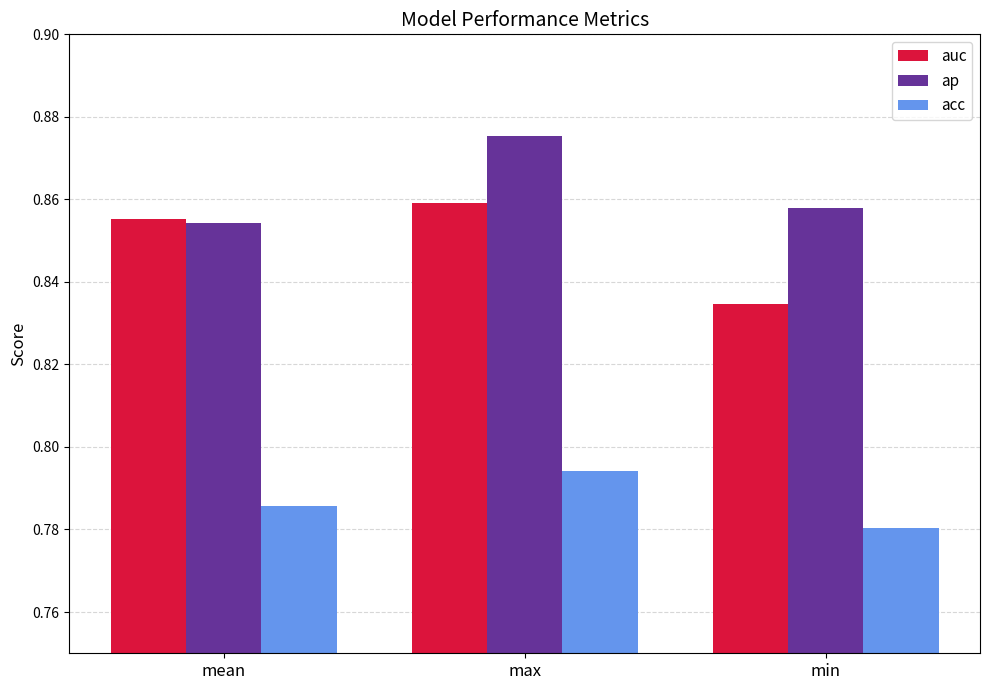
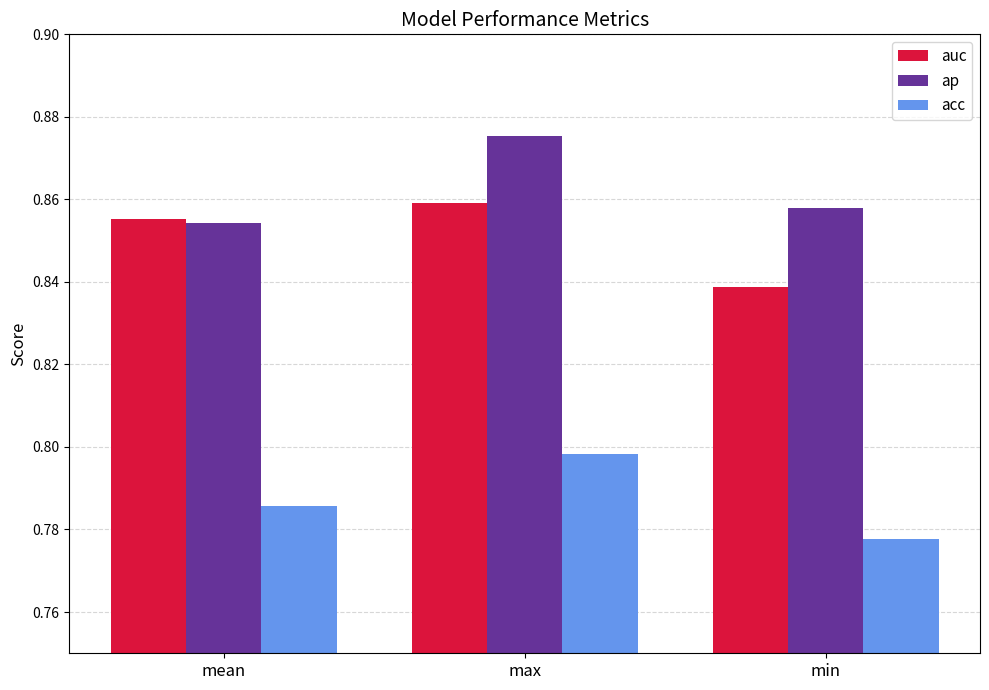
acc, max: 0.794 -> 0.798
auc, min: 0.835 -> 0.839
acc, min: 0.780 -> 0.778
